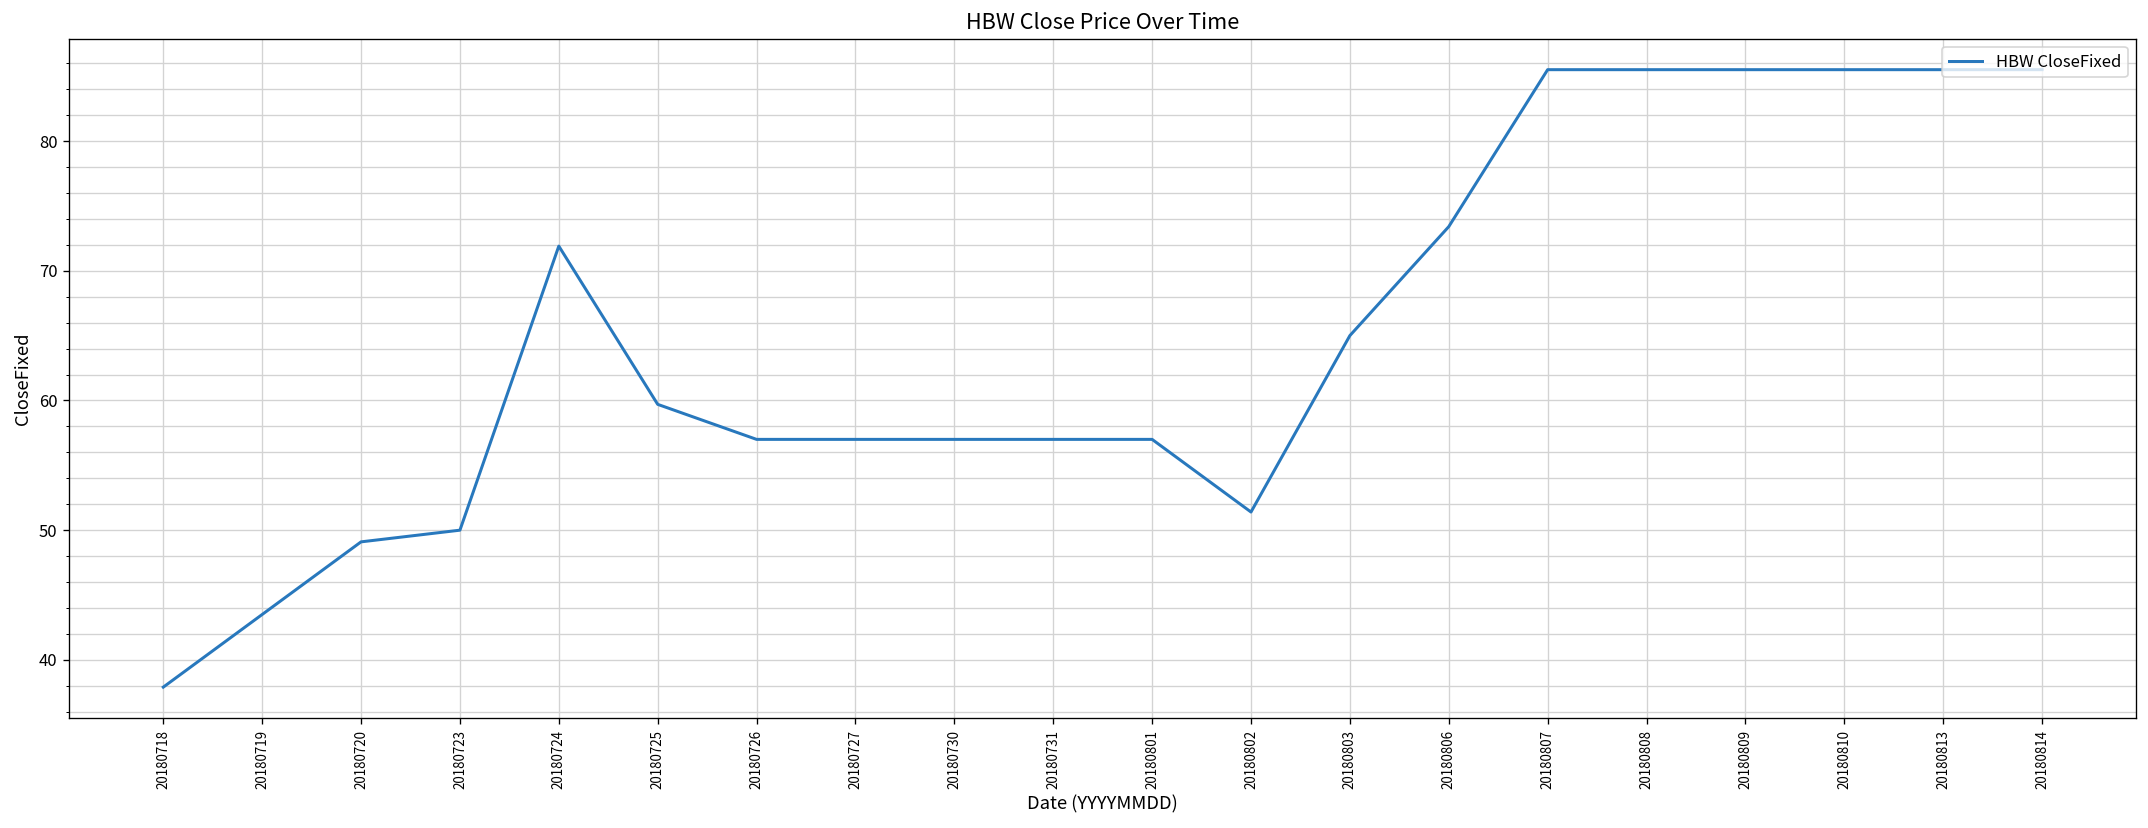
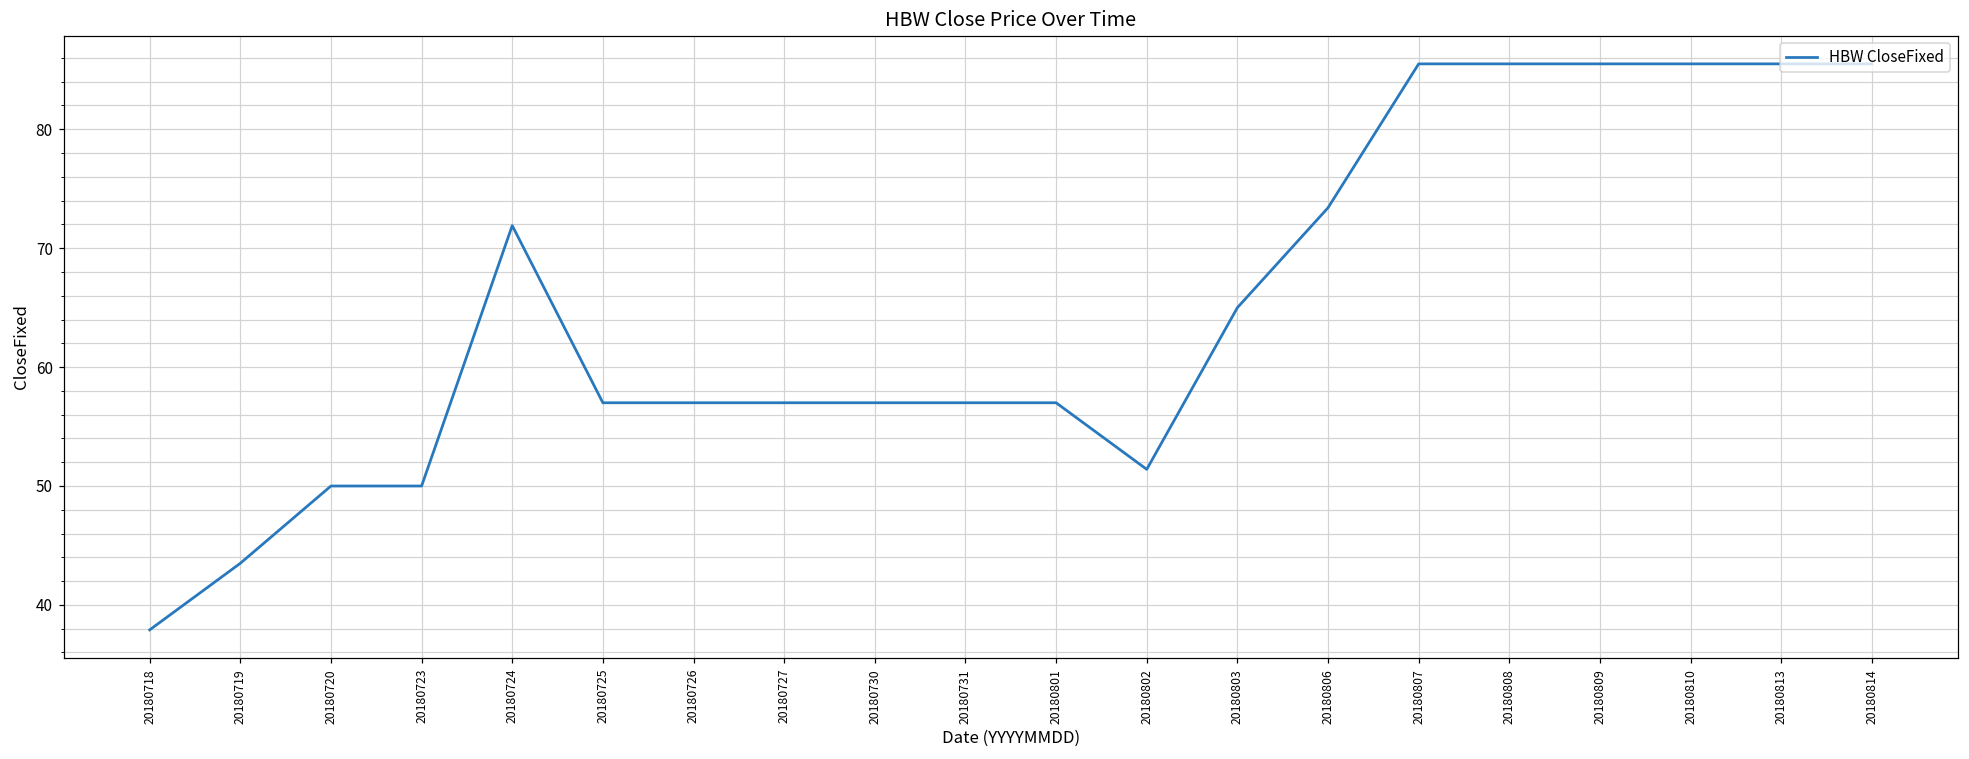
20180720: 49.1 -> 50.0
20180725: 59.7 -> 57.0
